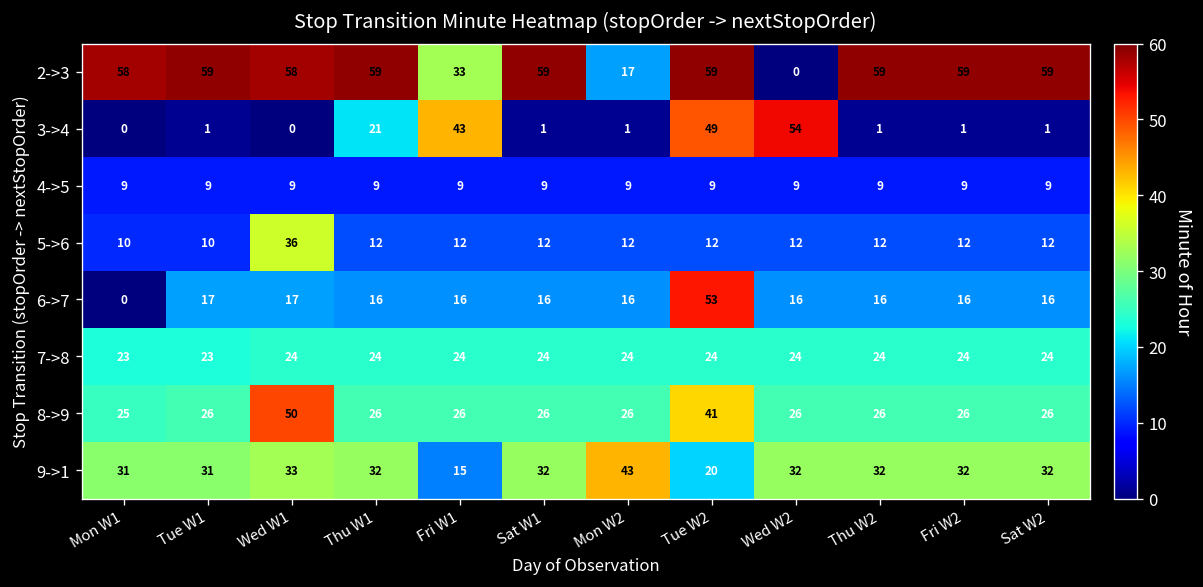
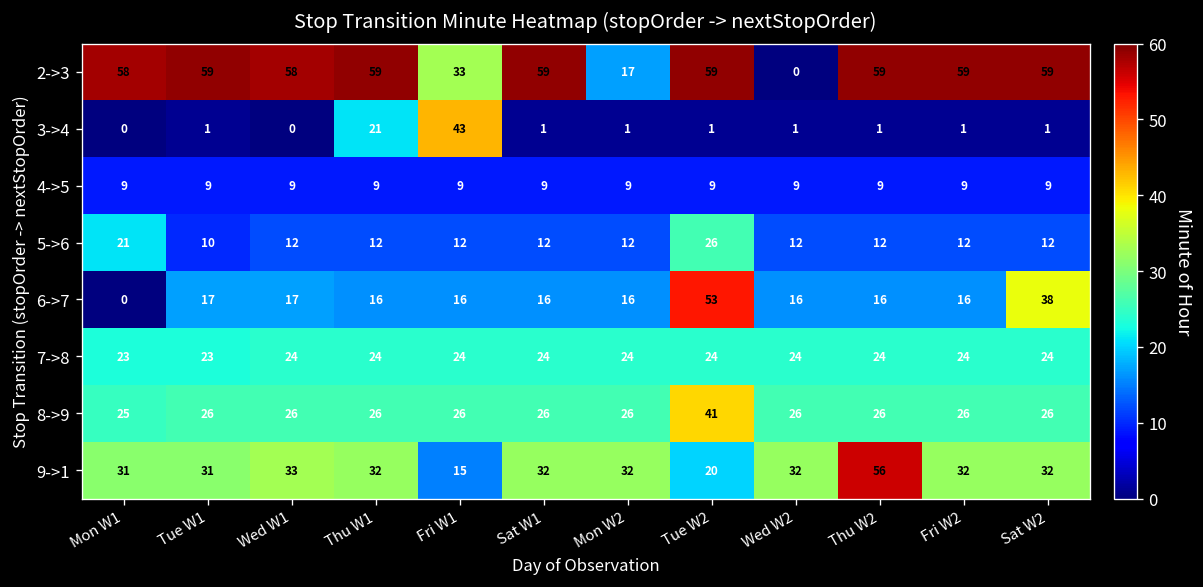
3->4, Tue W2: 49 -> 1
3->4, Wed W2: 54 -> 1
5->6, Mon W1: 10 -> 21
5->6, Wed W1: 36 -> 12
5->6, Tue W2: 12 -> 26
6->7, Sat W2: 16 -> 38
8->9, Wed W1: 50 -> 26
9->1, Mon W2: 43 -> 32
9->1, Thu W2: 32 -> 56
